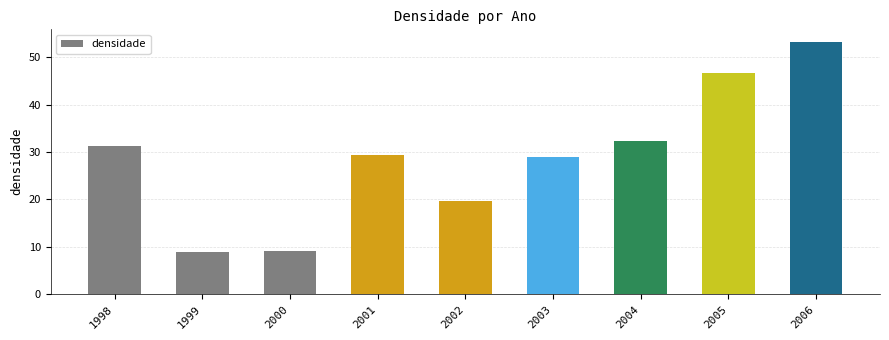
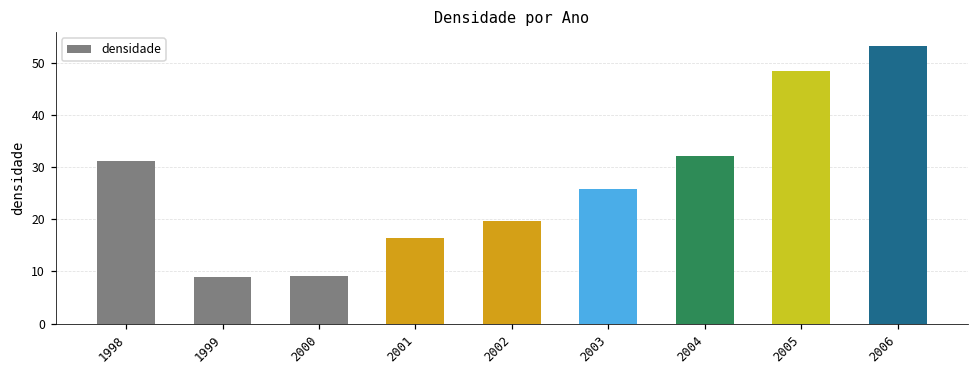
2001: 29 -> 16
2003: 29 -> 26
2005: 47 -> 48
